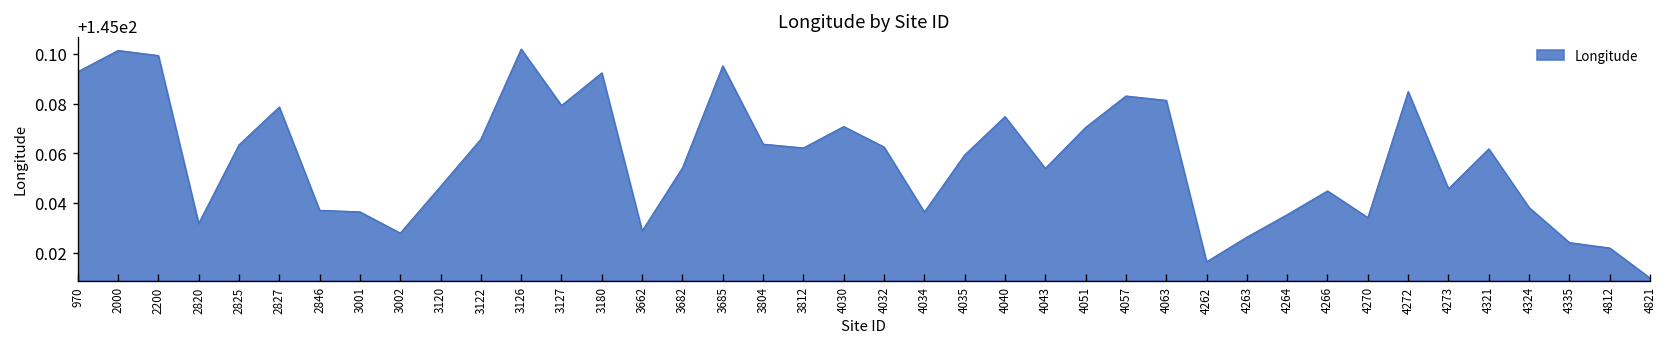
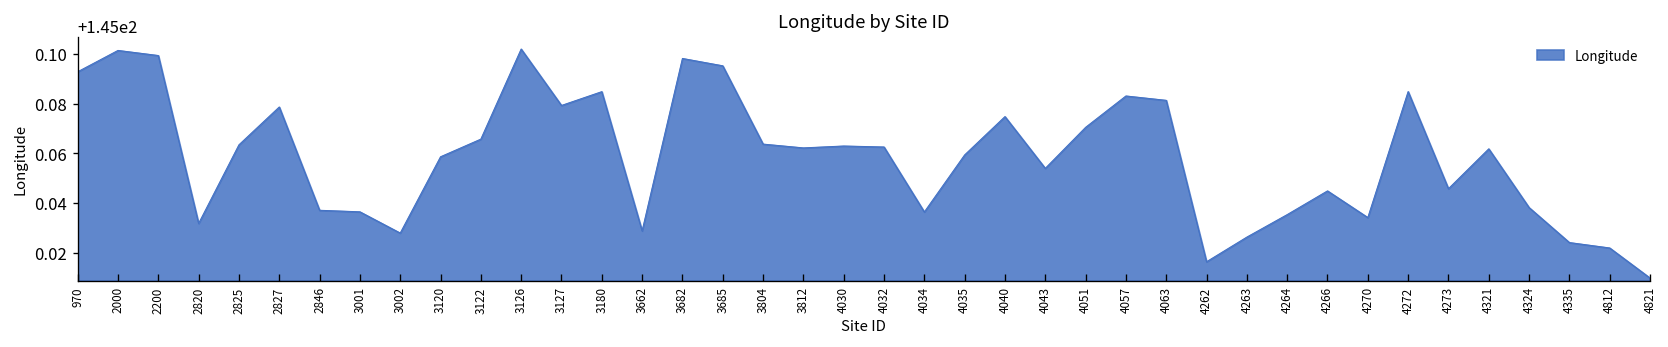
3120: 145.047 -> 145.059
3180: 145.092 -> 145.085
3682: 145.054 -> 145.098
4030: 145.071 -> 145.063
